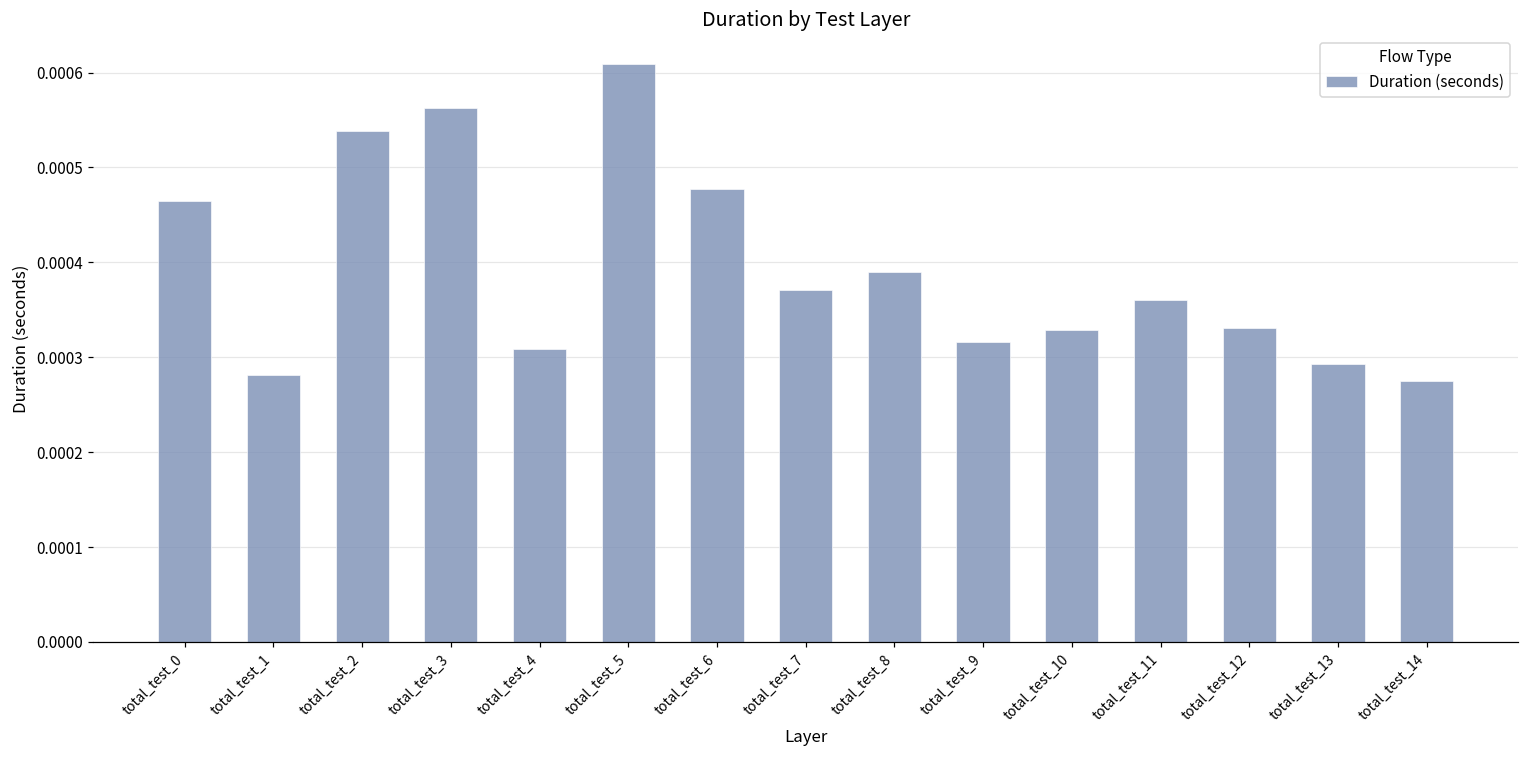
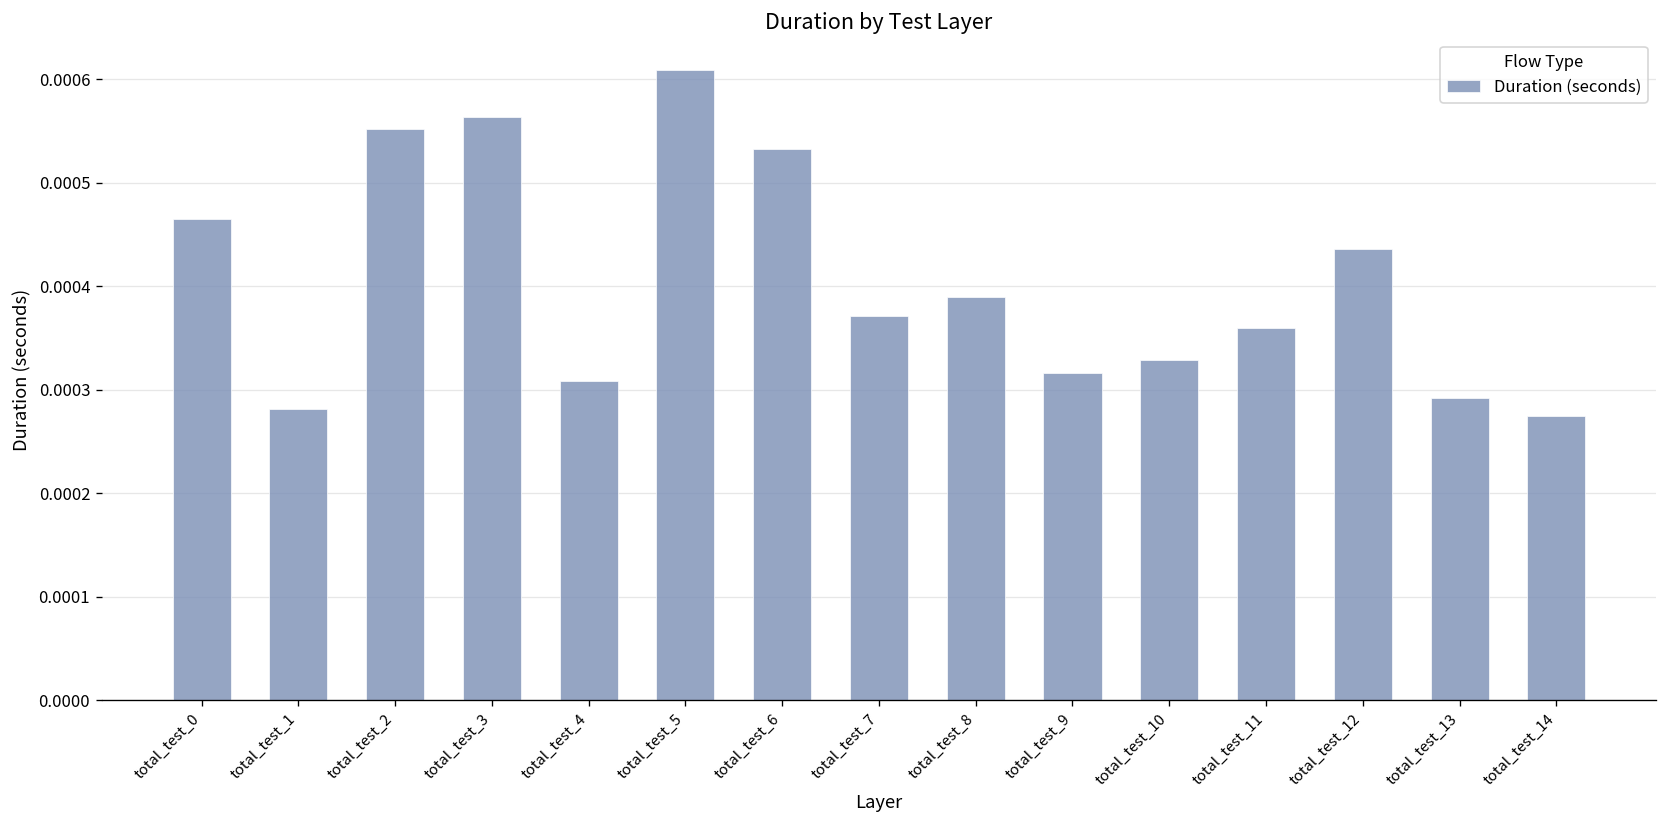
total_test_2: 0.00054 -> 0.00055
total_test_6: 0.00048 -> 0.00053
total_test_12: 0.00033 -> 0.00044
